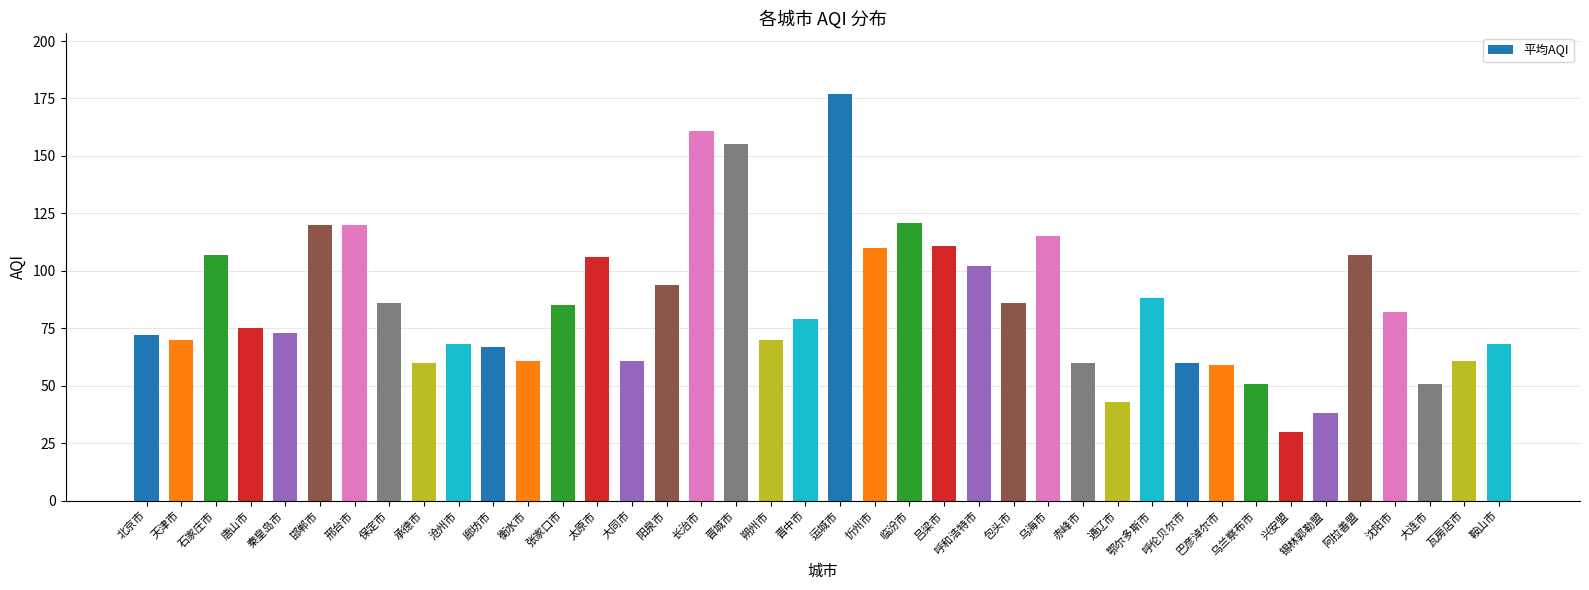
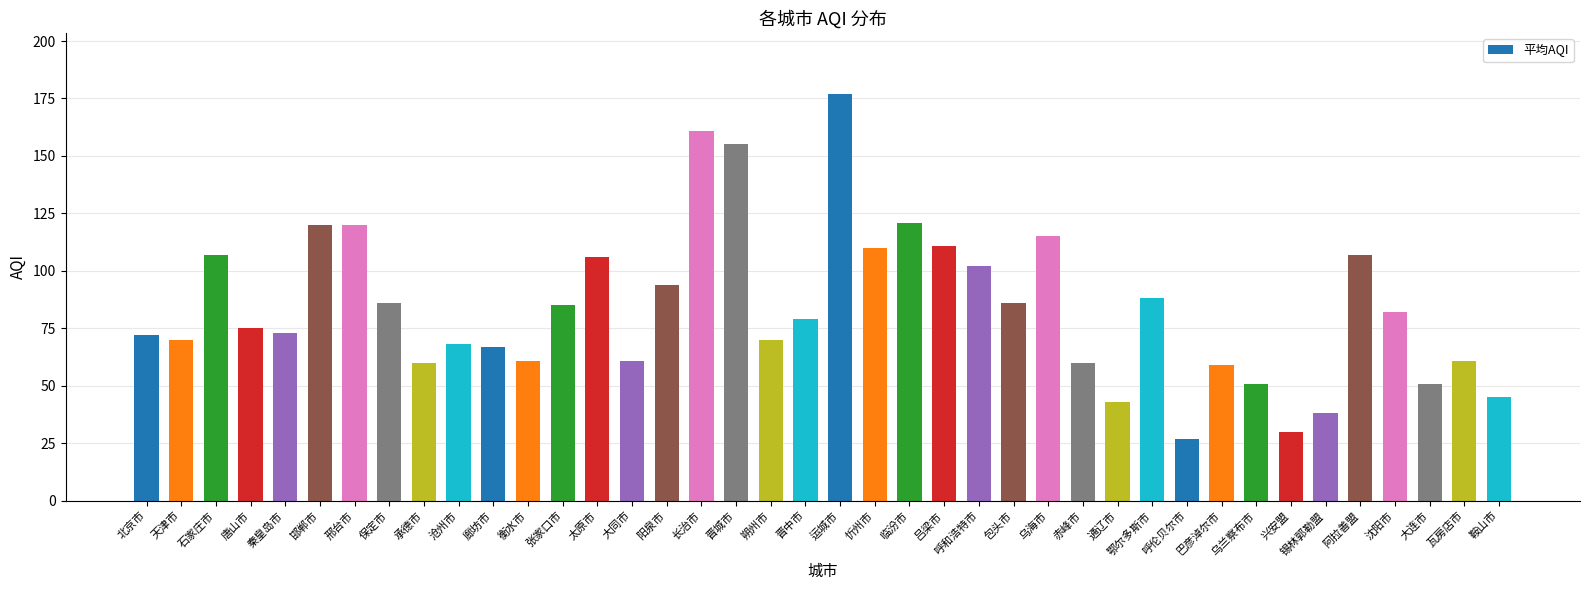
呼伦贝尔市: 60 -> 27
鞍山市: 68 -> 45
